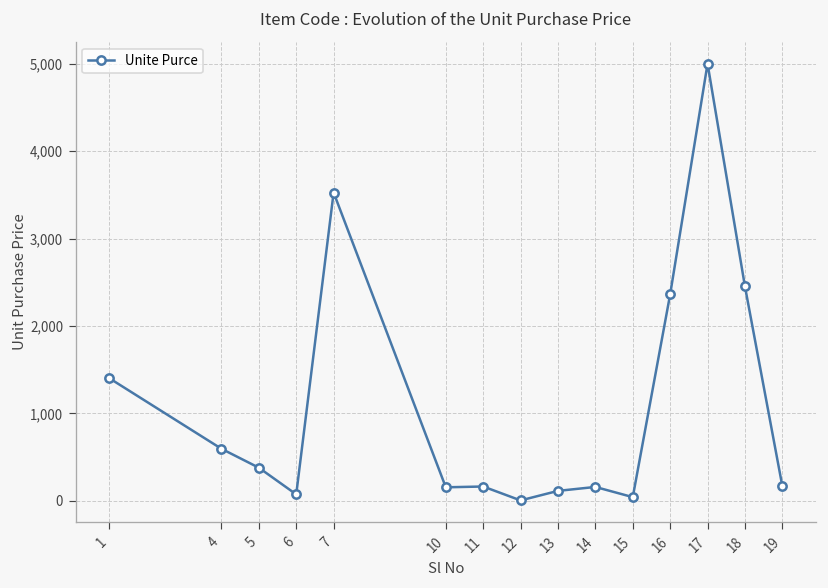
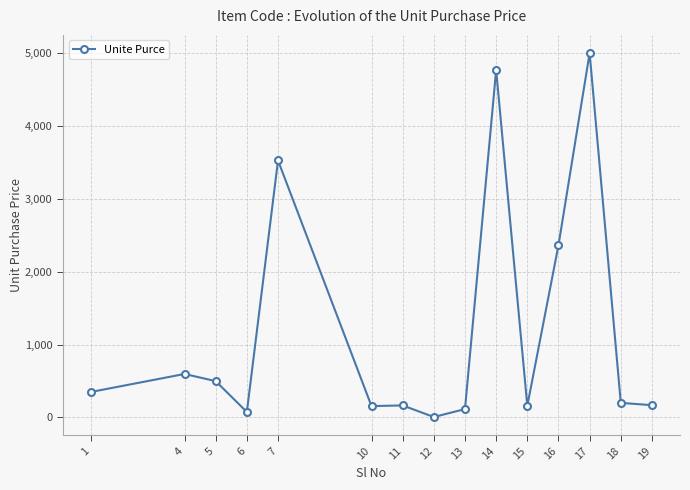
1: 1,400 -> 400
5: 400 -> 500
14: 200 -> 4,800
15: 0 -> 200
18: 2,500 -> 200
